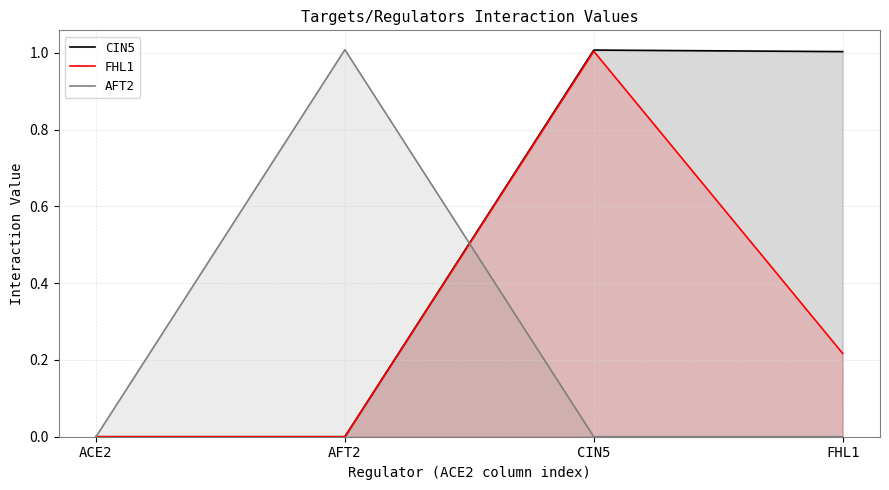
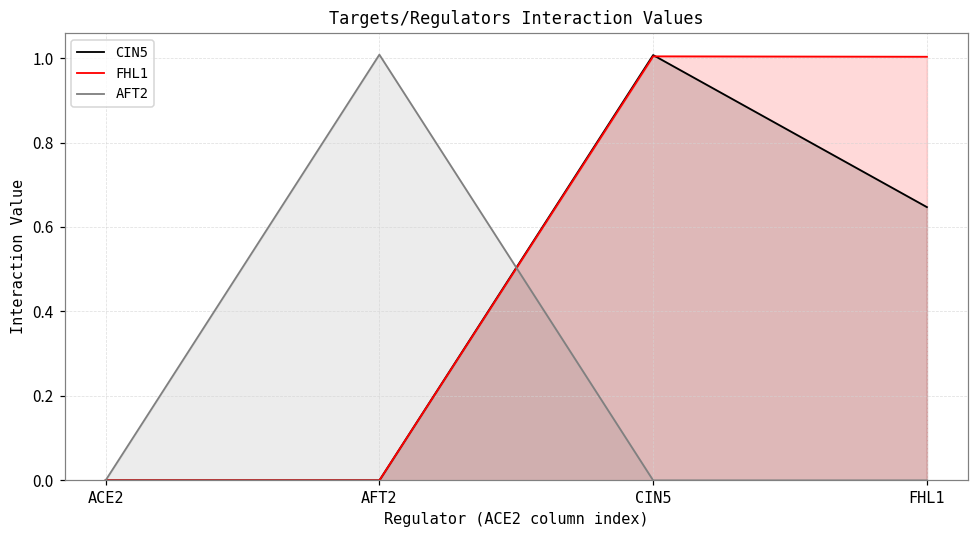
CIN5, FHL1: 1.00 -> 0.65
FHL1, FHL1: 0.22 -> 1.00
